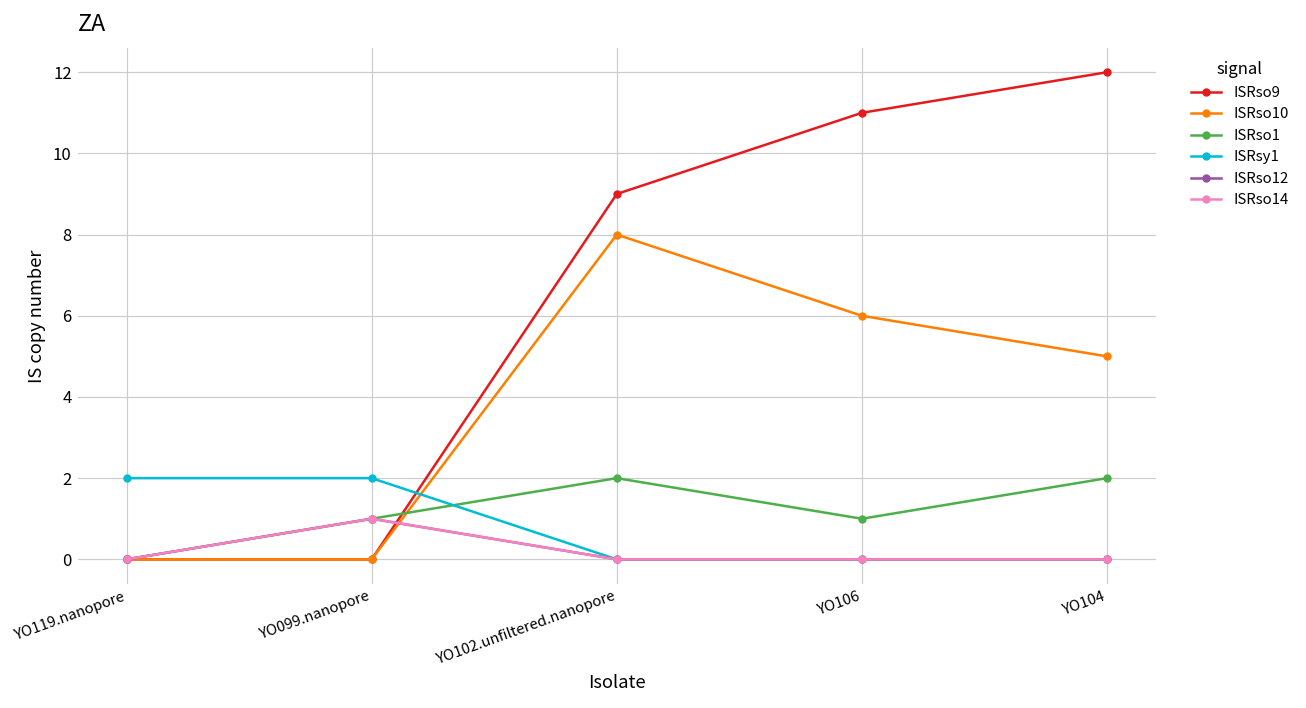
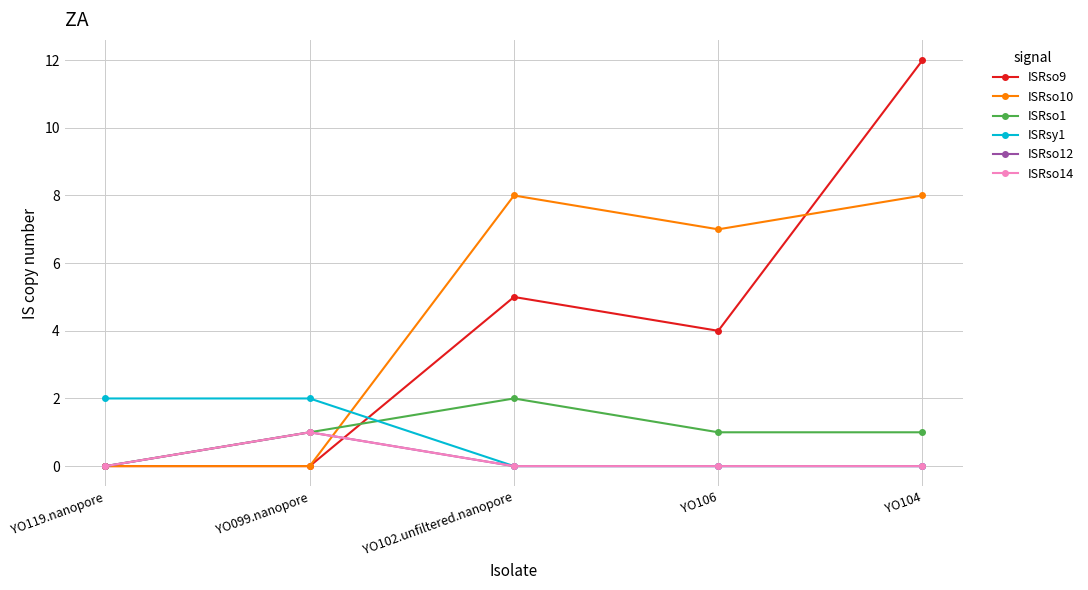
ISRso9, YO102.unfiltered.nanopore: 9 -> 5
ISRso9, YO106: 11 -> 4
ISRso10, YO106: 6 -> 7
ISRso10, YO104: 5 -> 8
ISRso1, YO104: 2 -> 1
